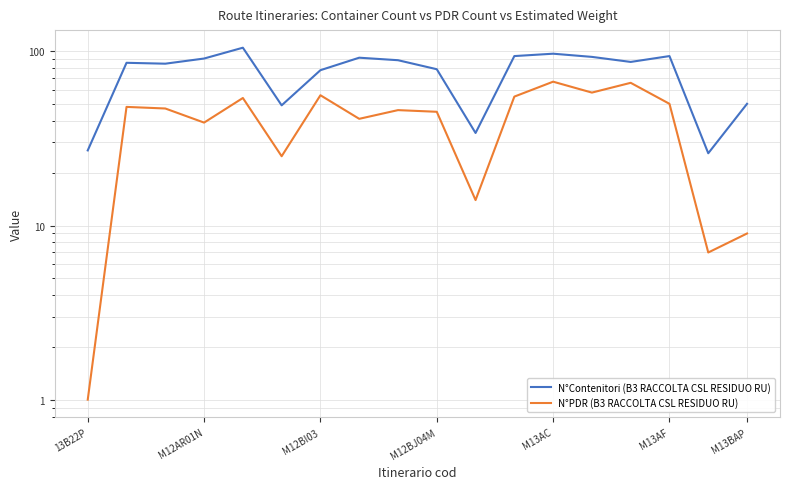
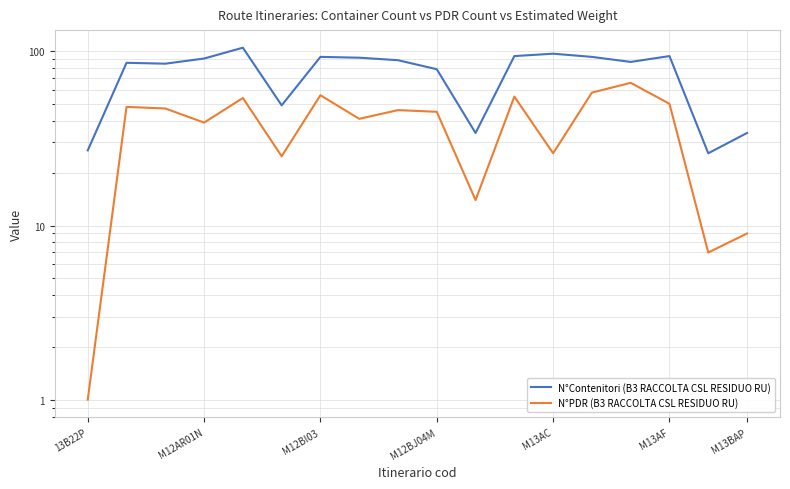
N°Contenitori (B3 RACCOLTA CSL RESIDUO RU), M12BI03: 80 -> 90
N°PDR (B3 RACCOLTA CSL RESIDUO RU), M13AC: 67 -> 26
N°Contenitori (B3 RACCOLTA CSL RESIDUO RU), M13BAP: 50 -> 34
